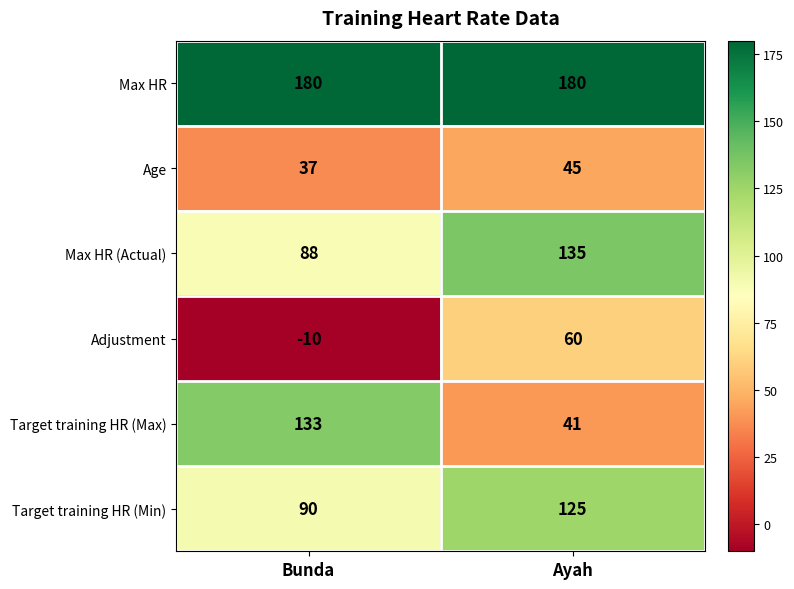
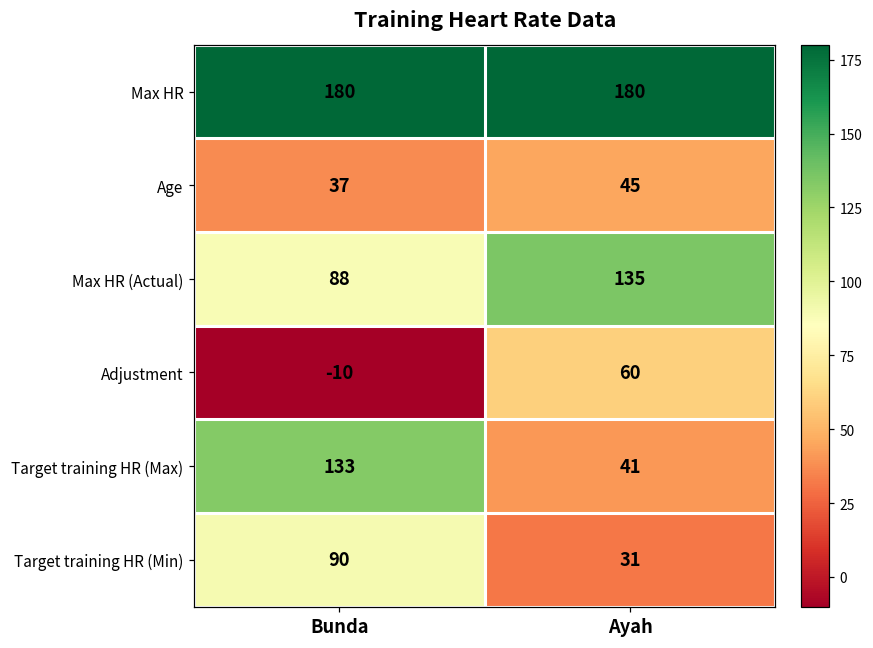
Target training HR (Min), Ayah: 125 -> 31
